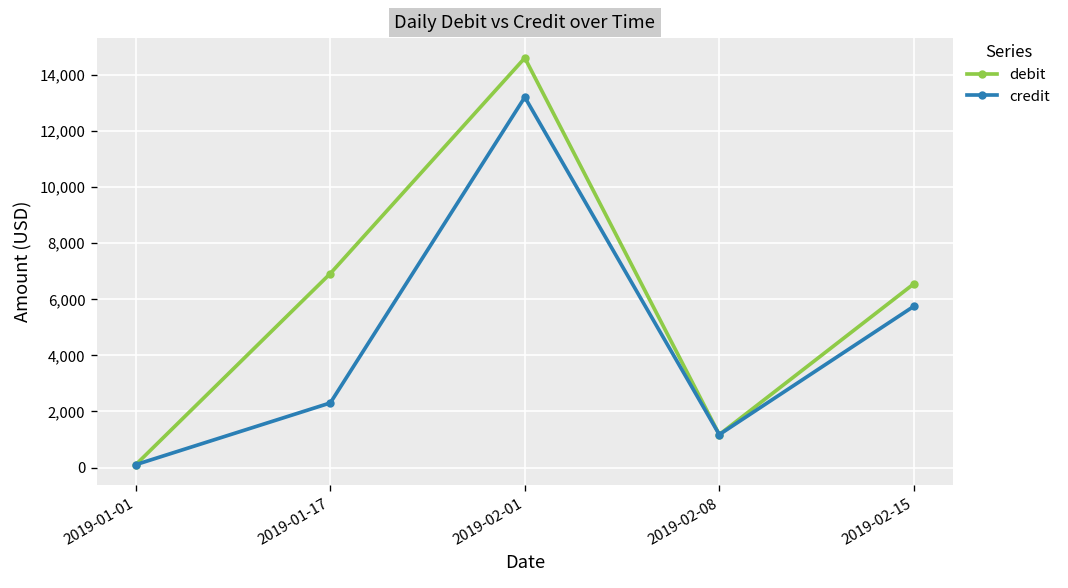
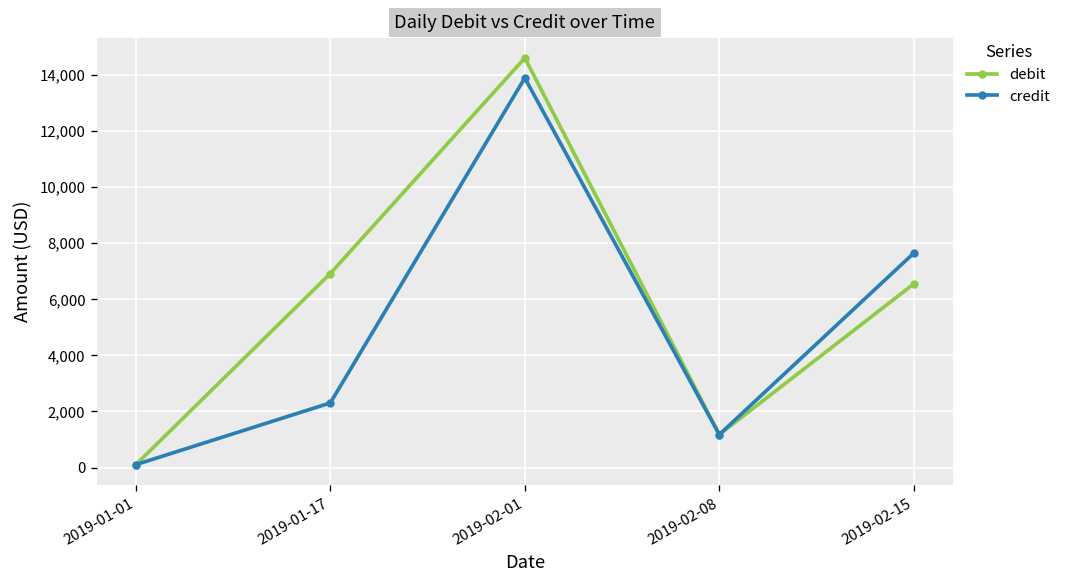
credit, 2019-02-01: 13,200 -> 13,900
credit, 2019-02-15: 5,700 -> 7,600
